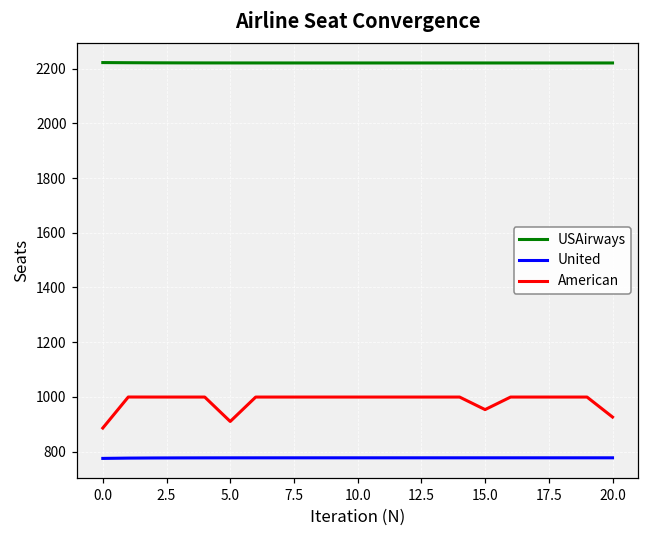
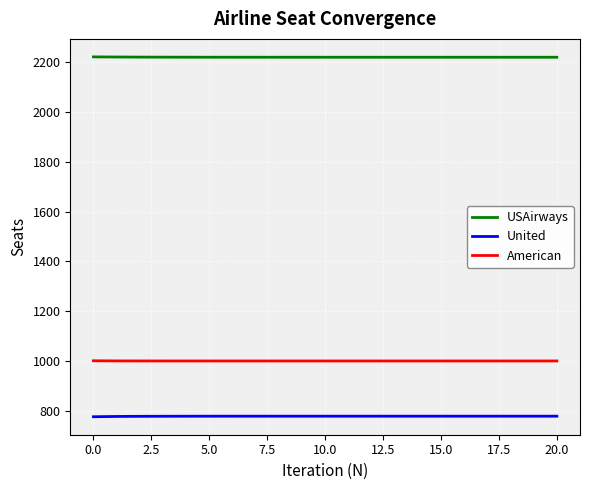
American, 0.0: 890 -> 1000
American, 5.0: 910 -> 1000
American, 15.0: 950 -> 1000
American, 20.0: 930 -> 1000
